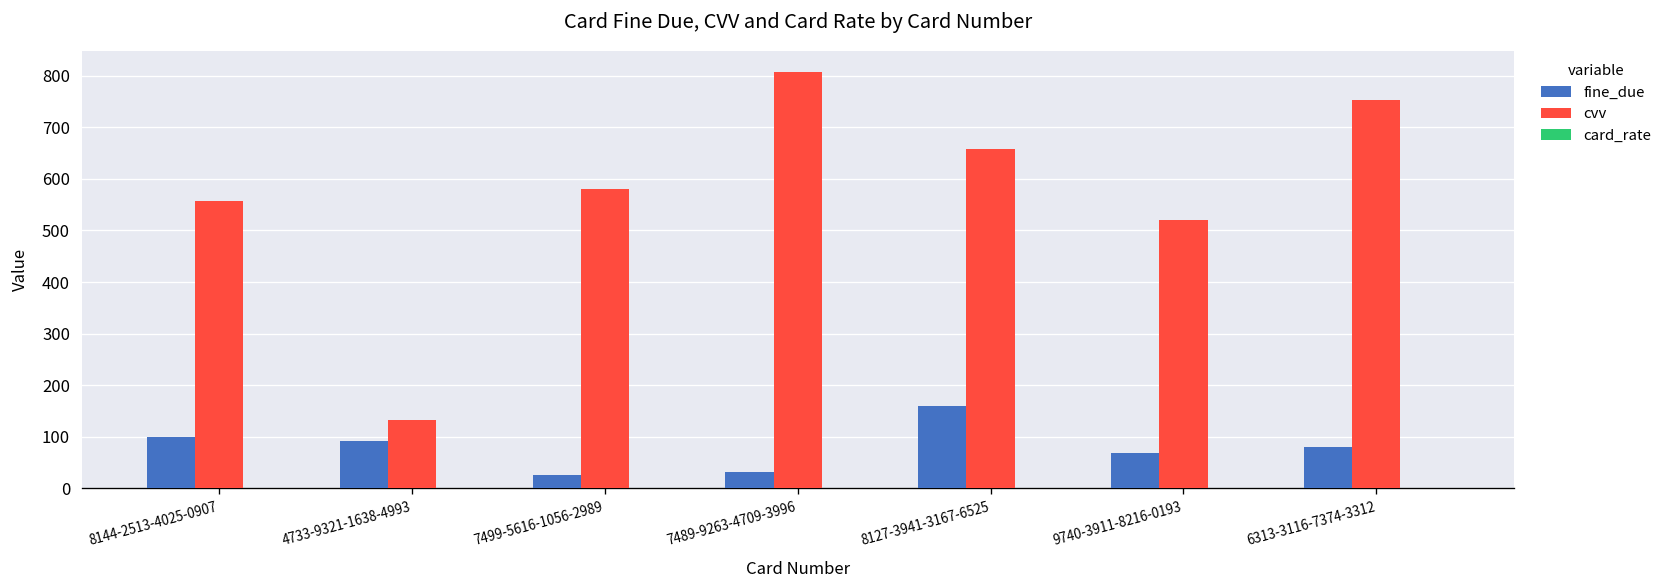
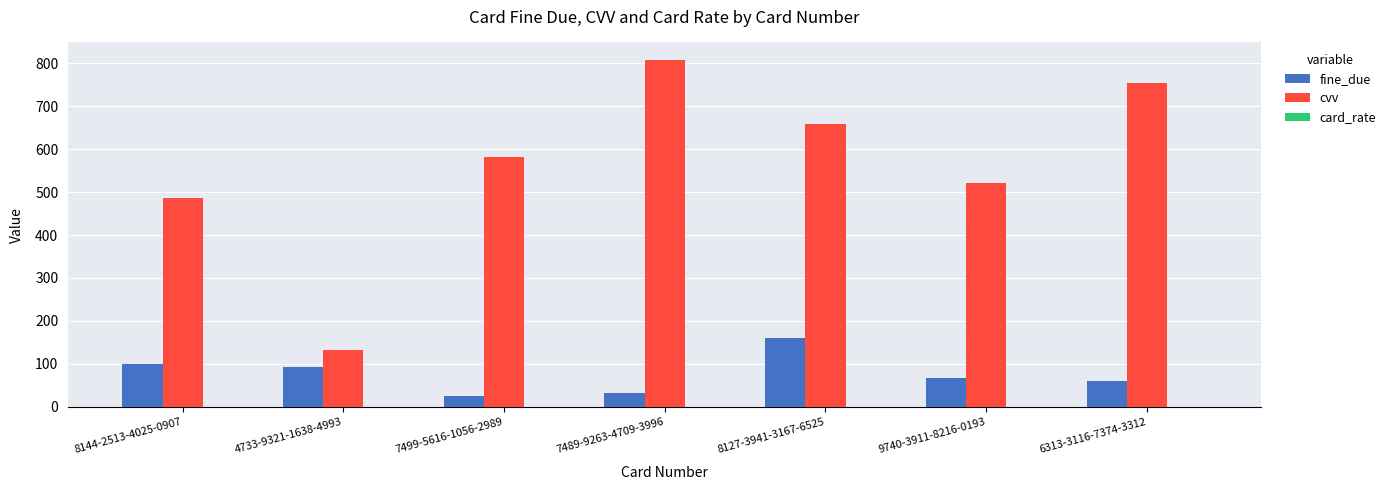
cvv, 8144-2513-4025-0907: 560 -> 490
fine_due, 6313-3116-7374-3312: 80 -> 60
